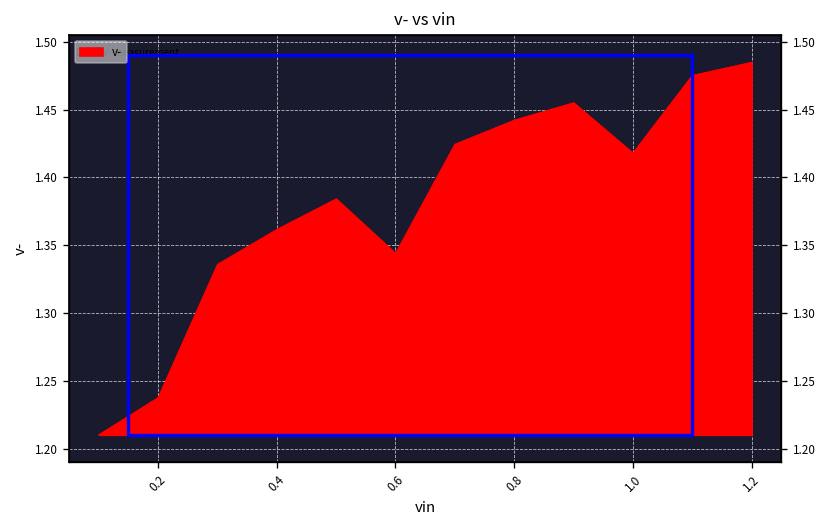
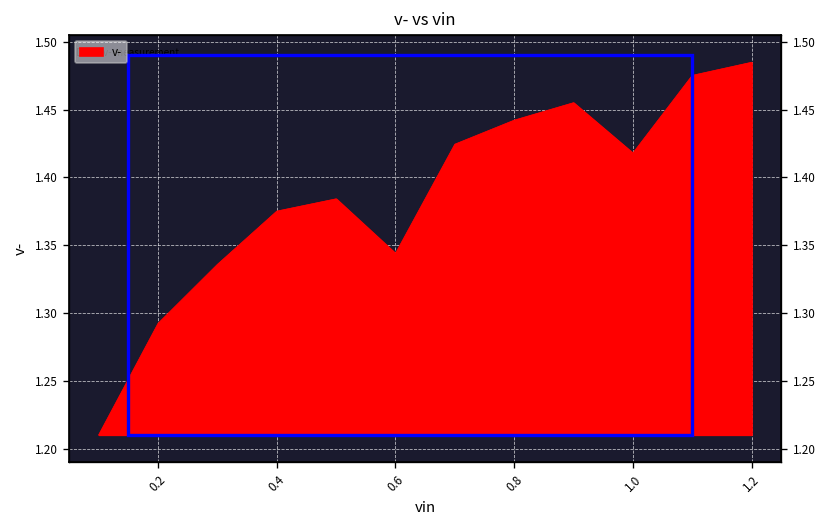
0.2: 1.238 -> 1.292
0.4: 1.362 -> 1.375
